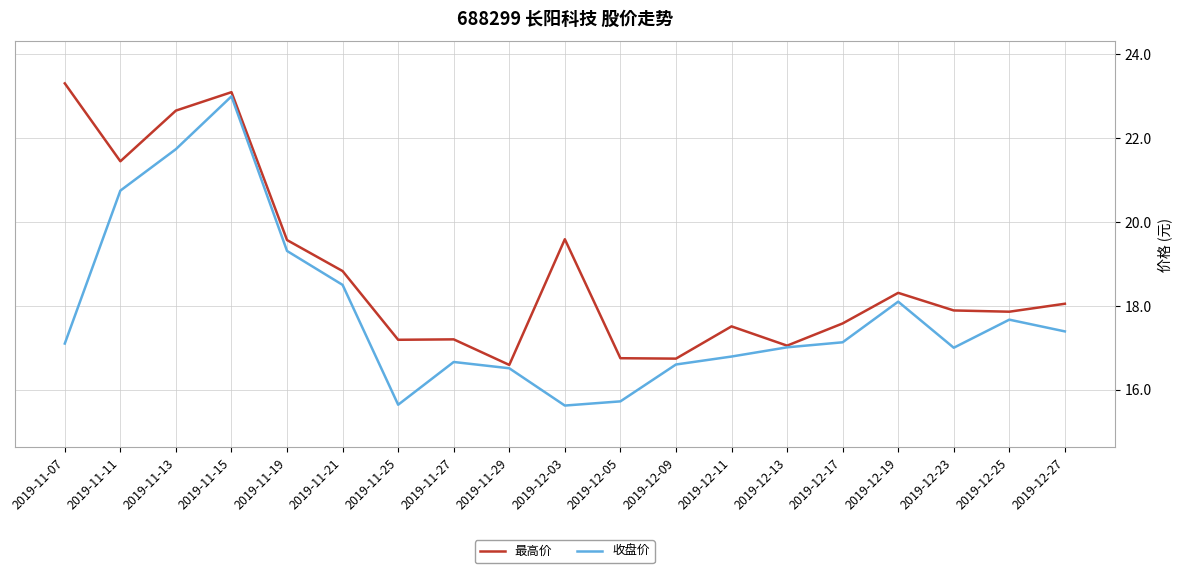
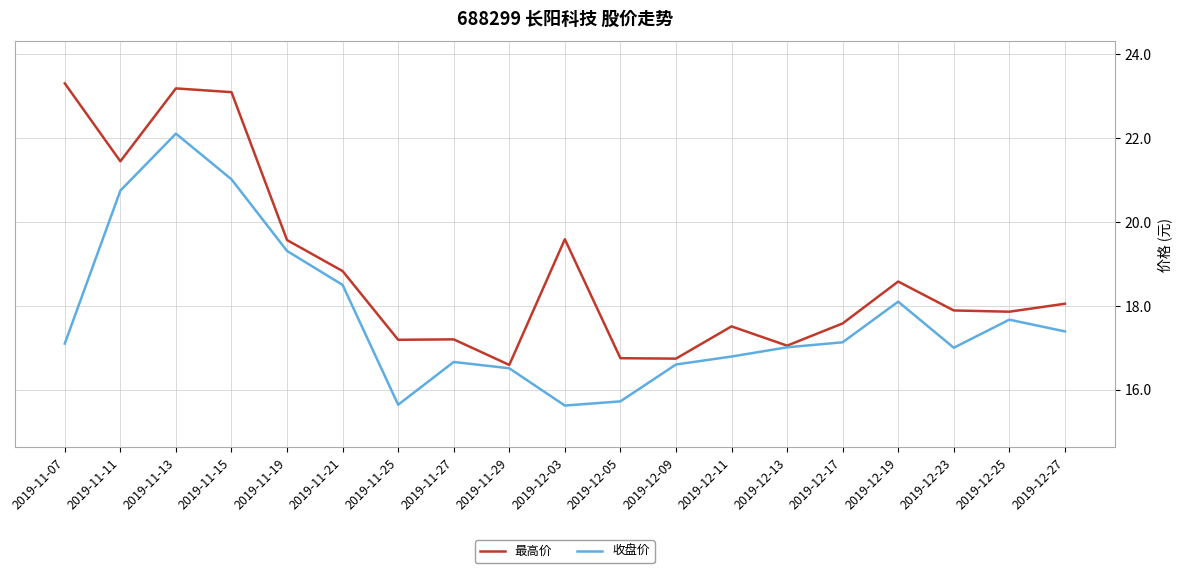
最高价, 2019-11-13: 22.7 -> 23.2
收盘价, 2019-11-13: 21.7 -> 22.1
收盘价, 2019-11-15: 23.0 -> 21.0
最高价, 2019-12-19: 18.3 -> 18.6
